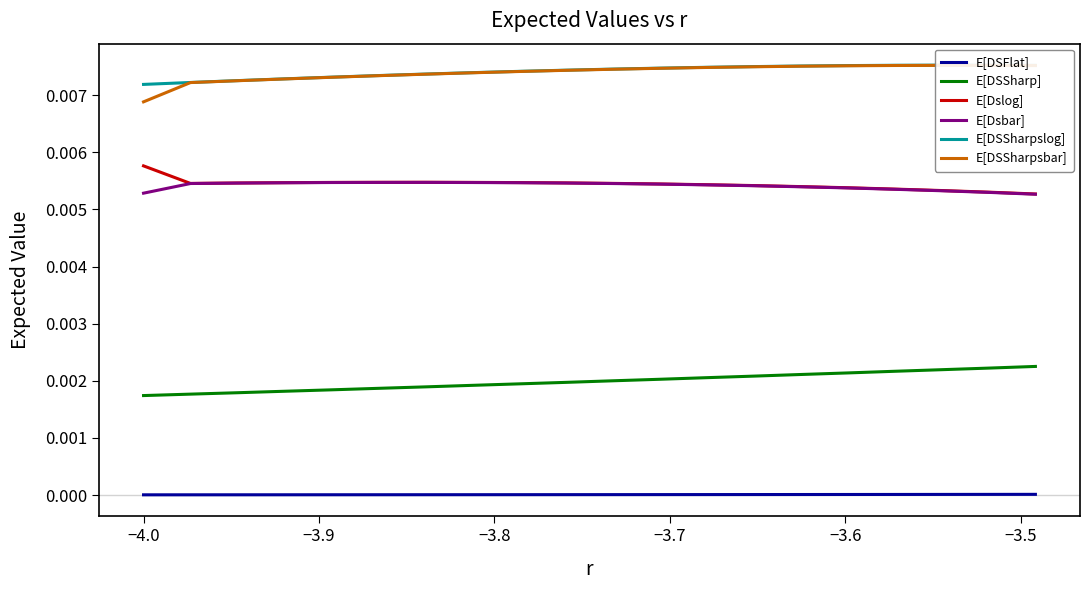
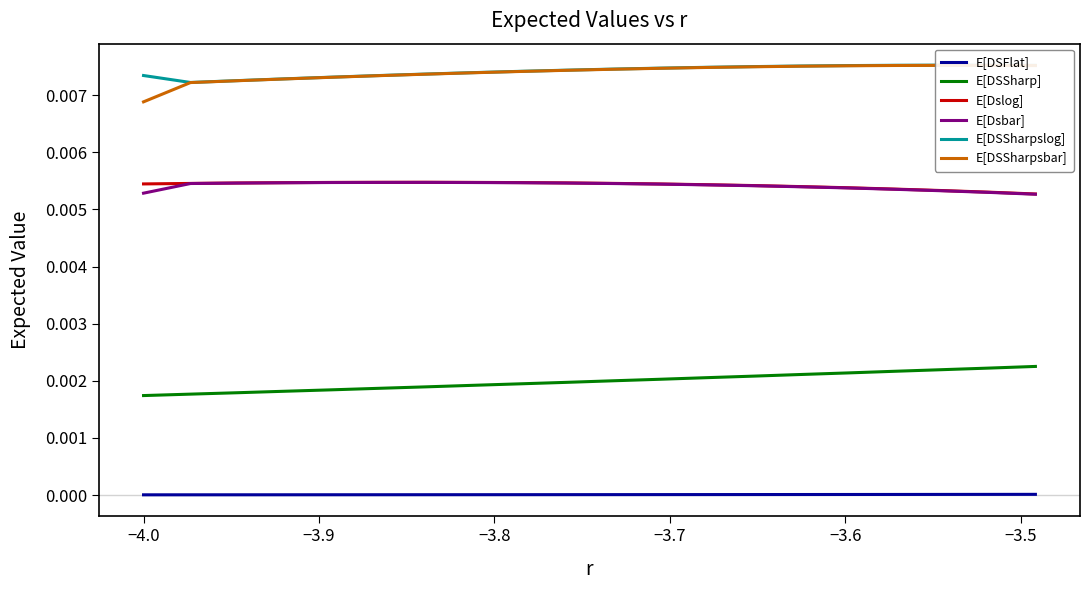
E[Dslog], −4.0: 0.0058 -> 0.0054
E[DSSharpslog], −4.0: 0.0072 -> 0.0073
